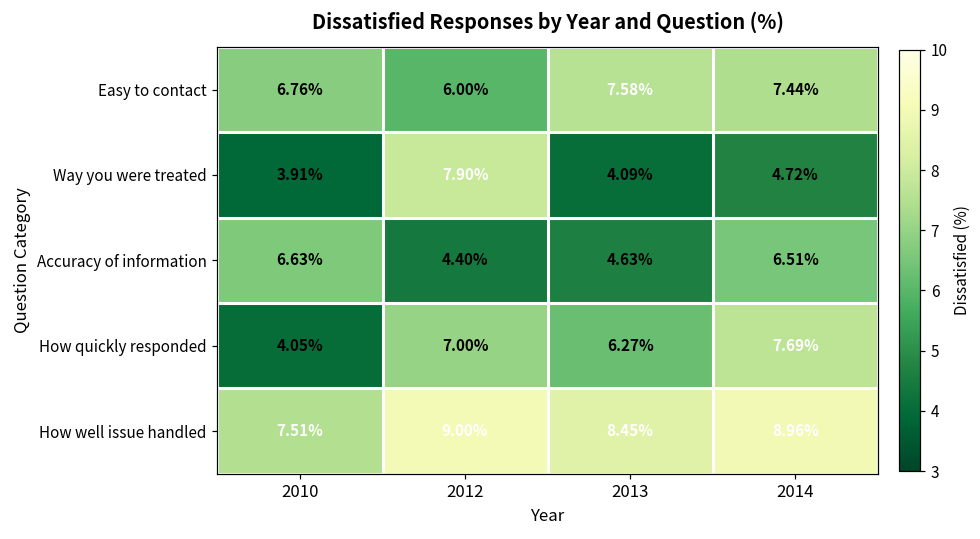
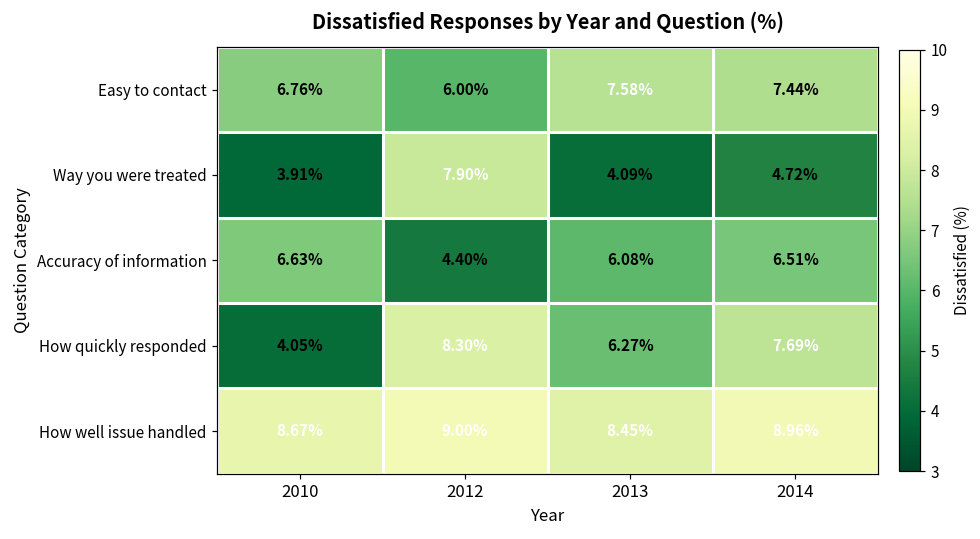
Accuracy of information, 2013: 4.63% -> 6.08%
How quickly responded, 2012: 7.00% -> 8.30%
How well issue handled, 2010: 7.51% -> 8.67%
